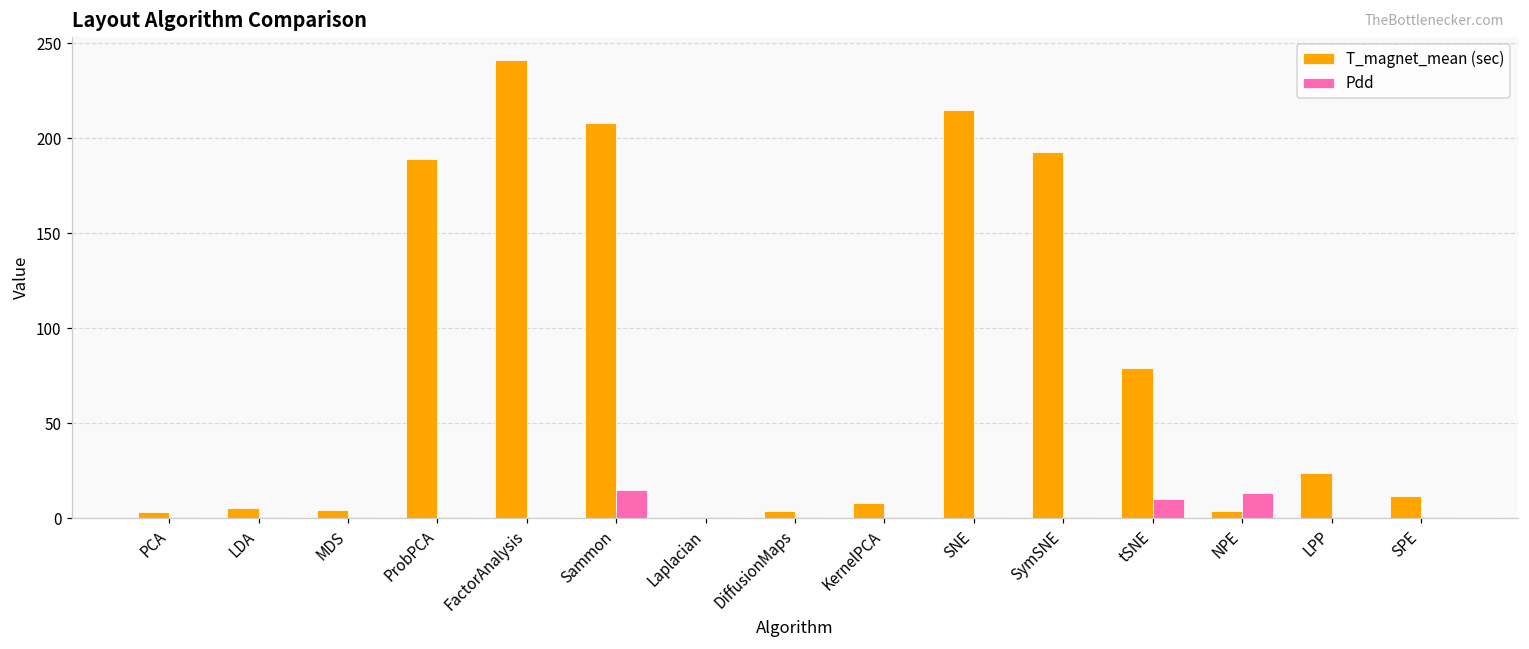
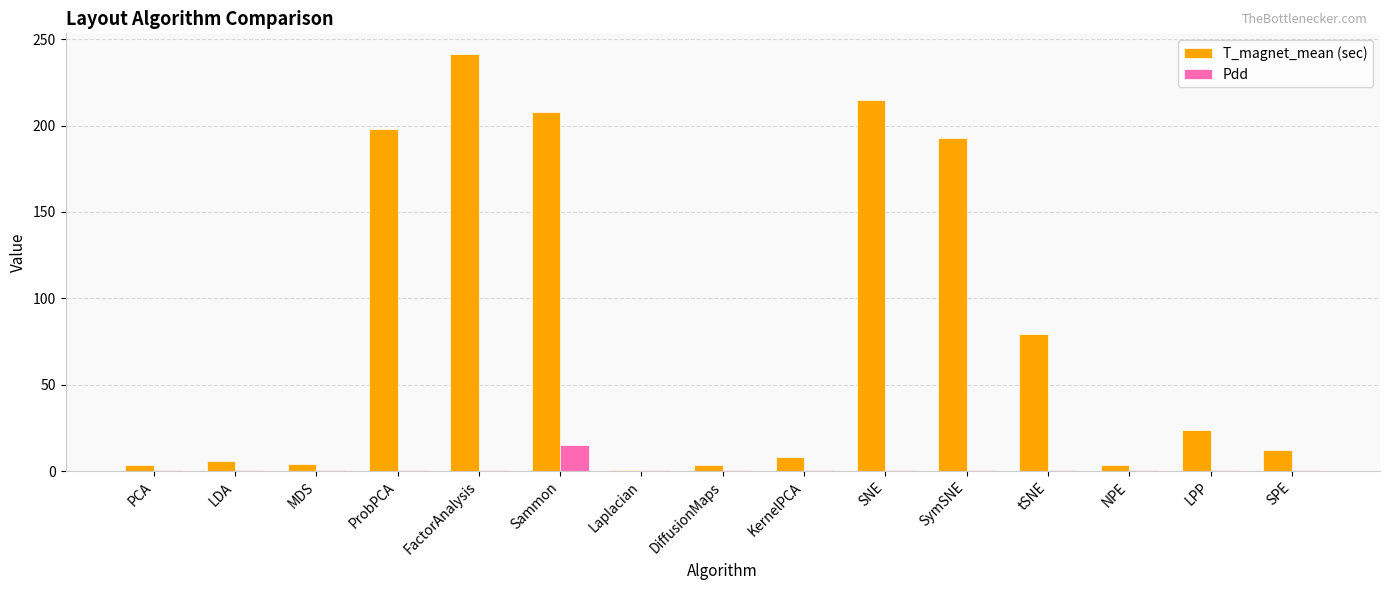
T_magnet_mean (sec), ProbPCA: 189 -> 198
Pdd, tSNE: 10 -> 1
Pdd, NPE: 13 -> 1
